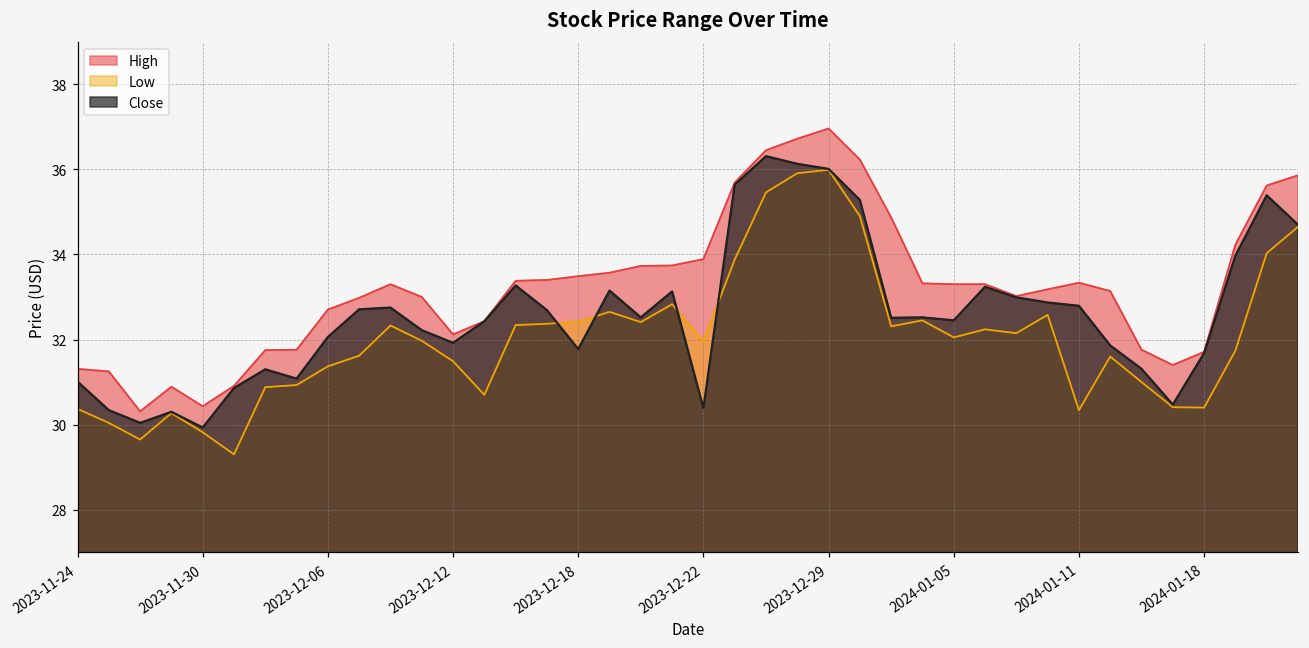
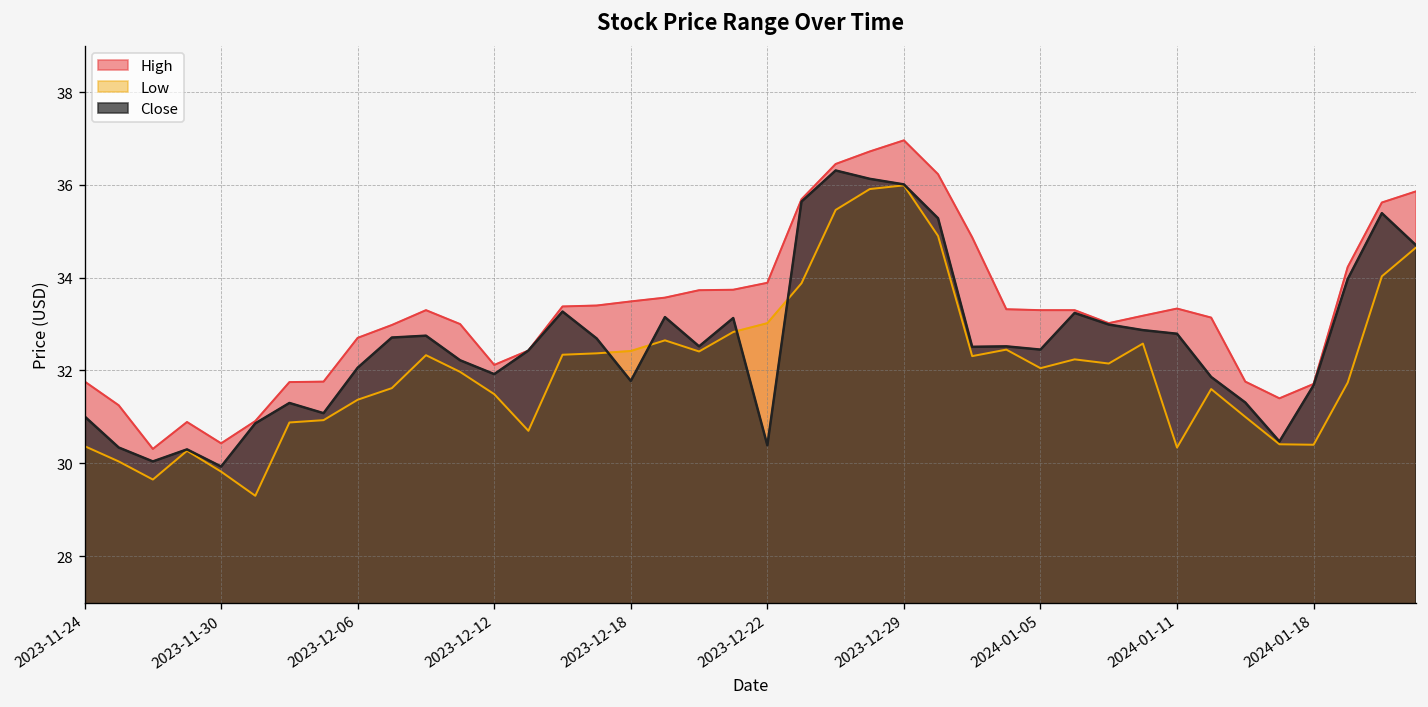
High, 2023-11-24: 31.3 -> 31.8
Low, 2023-12-22: 32.0 -> 33.0
